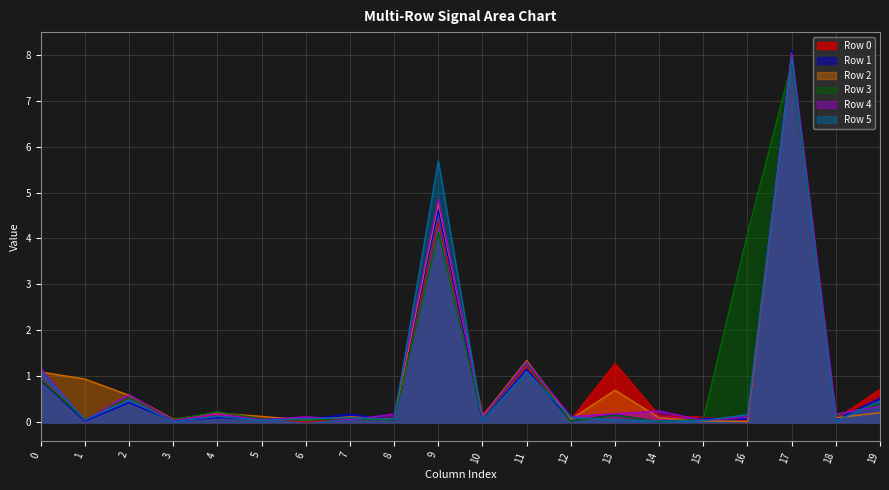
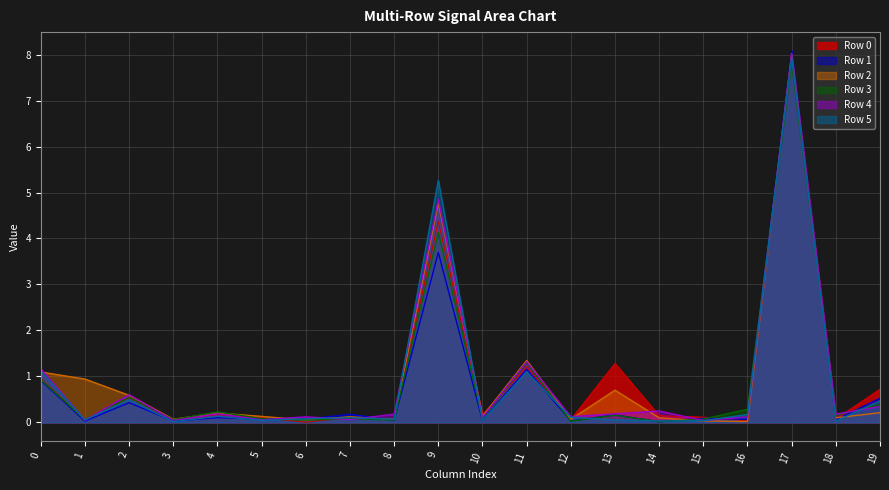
Row 1, 9: 4.6 -> 3.7
Row 5, 9: 5.7 -> 5.3
Row 3, 16: 4.1 -> 0.3
